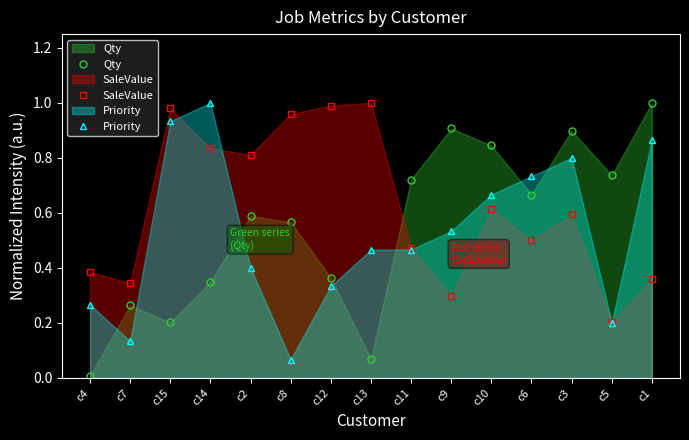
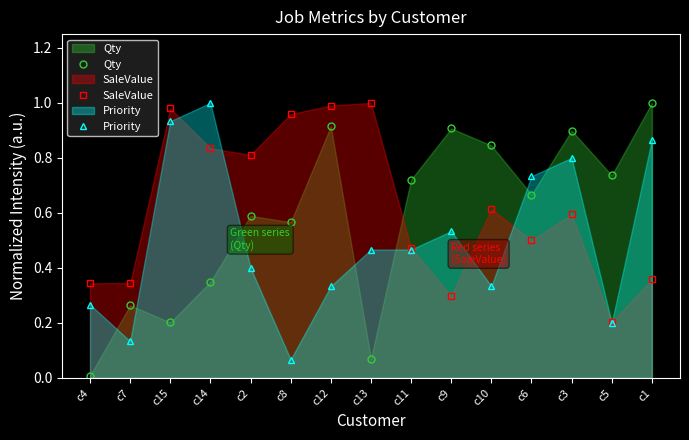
SaleValue, c4: 0.39 -> 0.34
Qty, c12: 0.36 -> 0.91
Priority, c10: 0.67 -> 0.33
